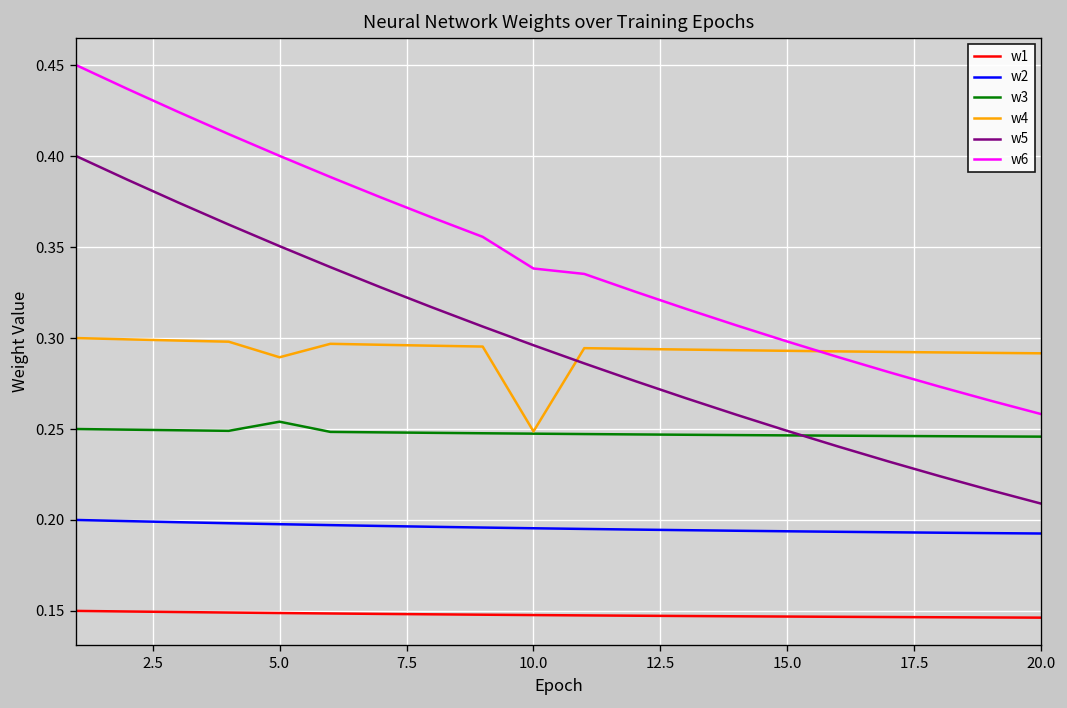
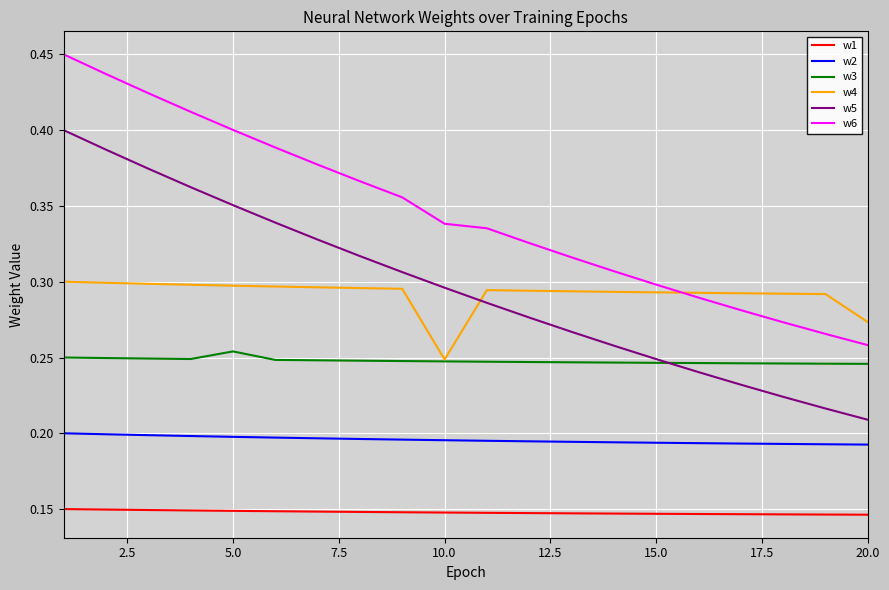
w4, 5.0: 0.289 -> 0.297
w4, 20.0: 0.292 -> 0.273
